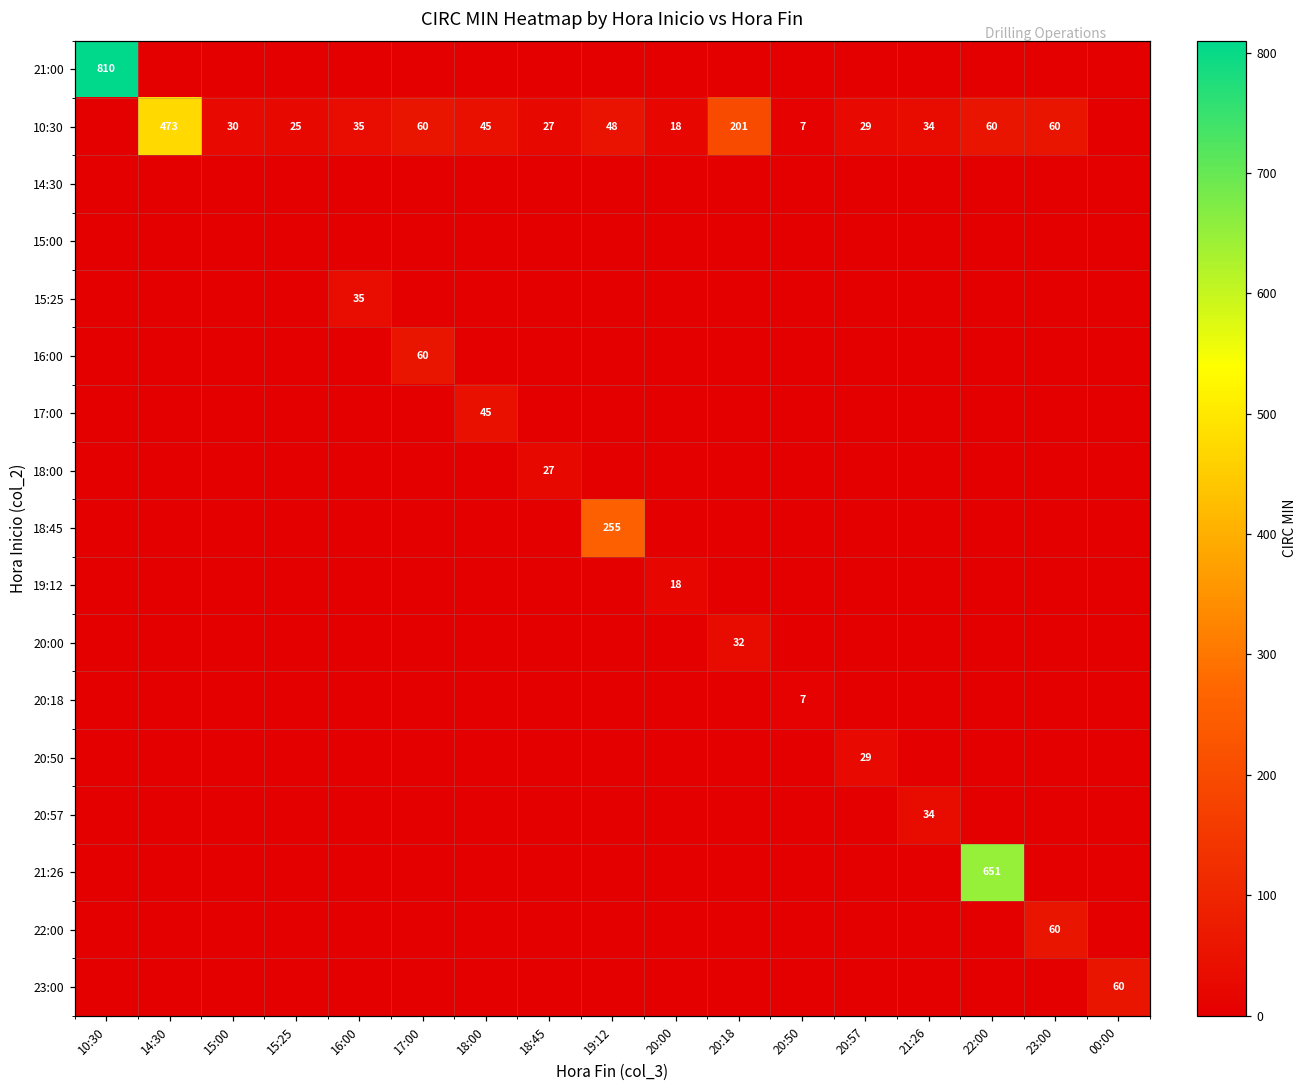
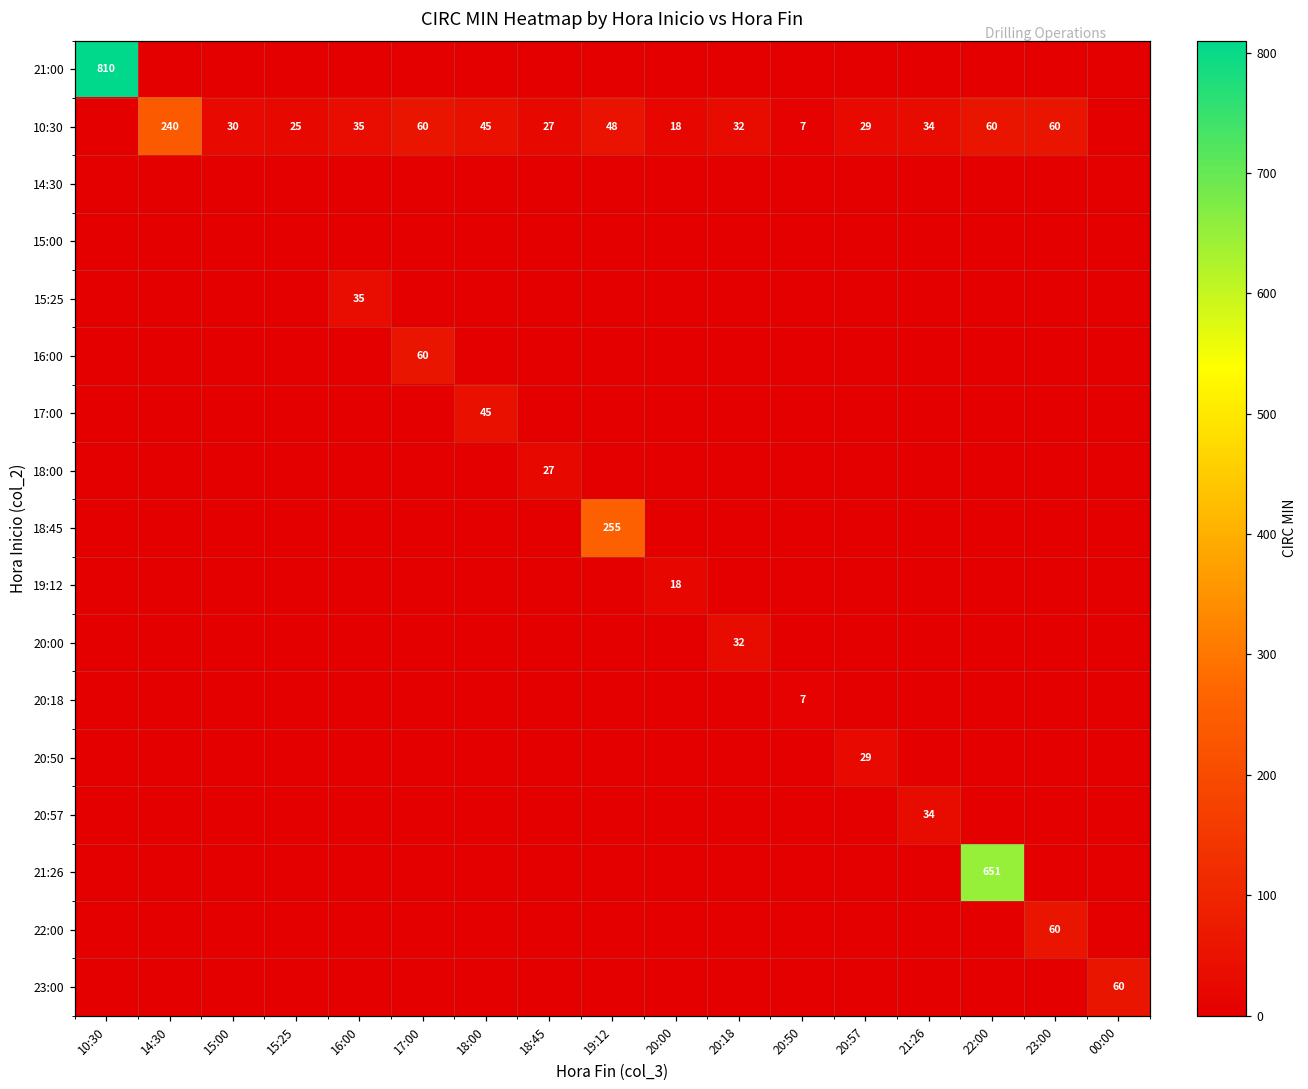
10:30, 14:30: 473 -> 240
10:30, 20:18: 201 -> 32
